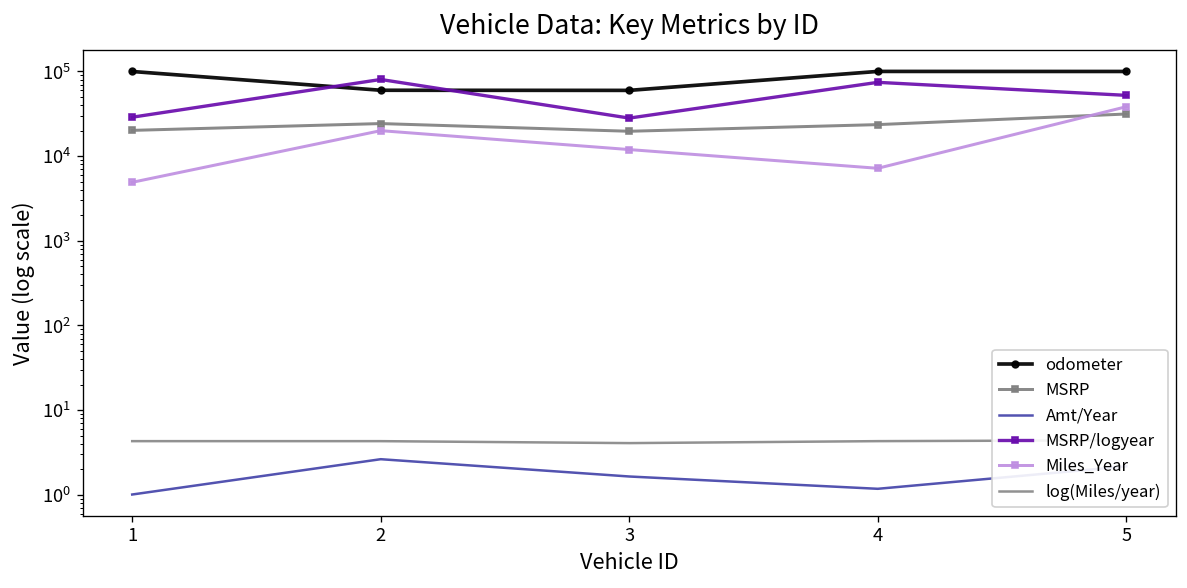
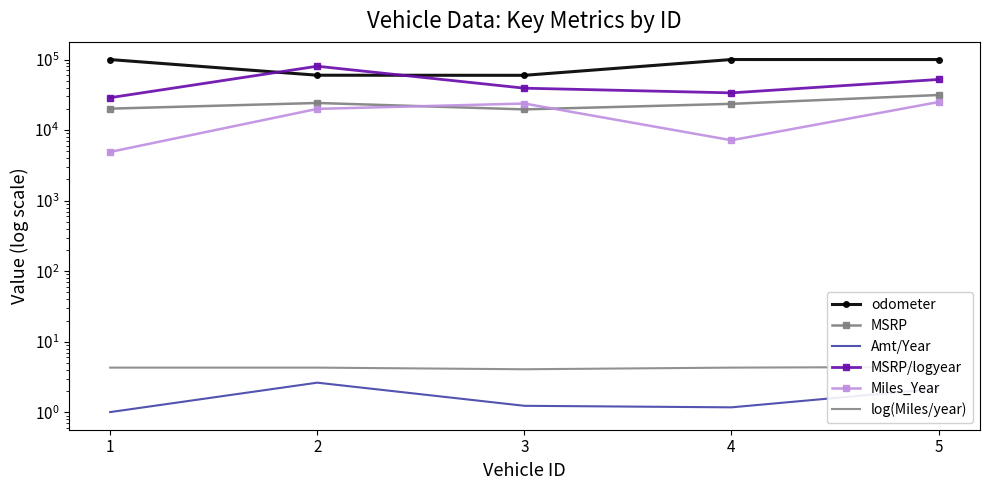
Amt/Year, 3: 1.6 -> 1.2
MSRP/logyear, 3: 28000 -> 40000
Miles_Year, 3: 12000 -> 24000
MSRP/logyear, 4: 70000 -> 30000
Miles_Year, 5: 40000 -> 25000
